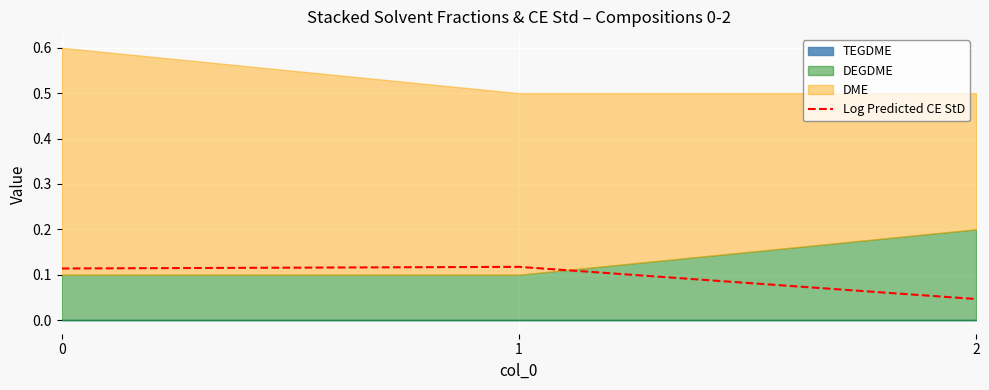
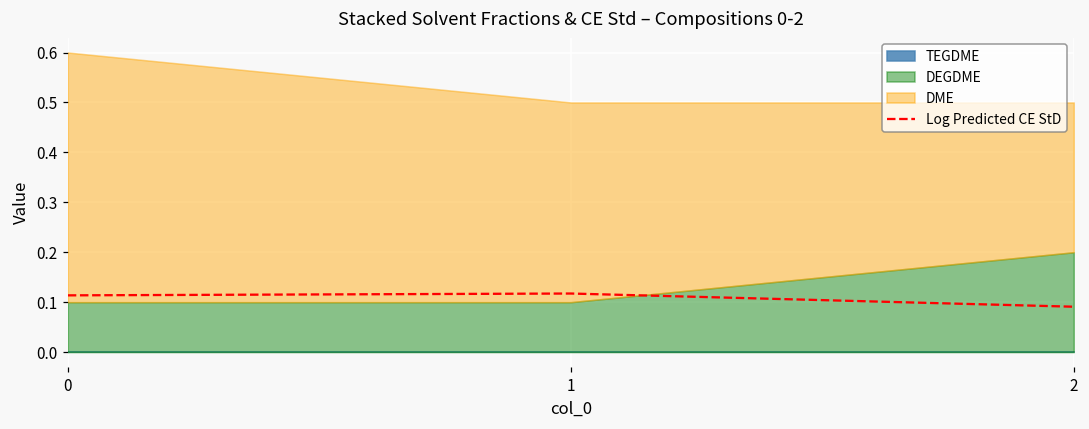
Log Predicted CE StD, 2: 0.05 -> 0.09
